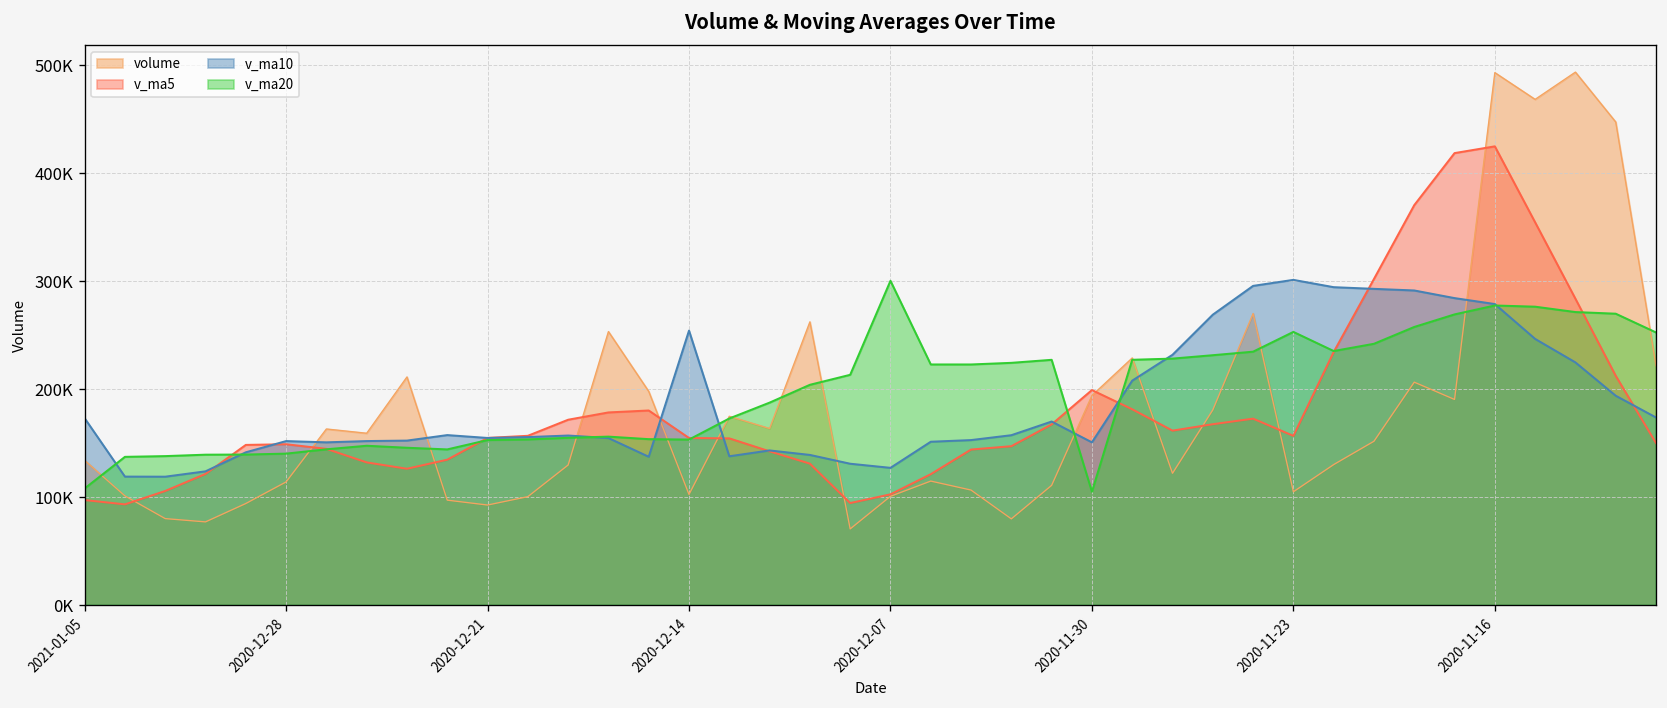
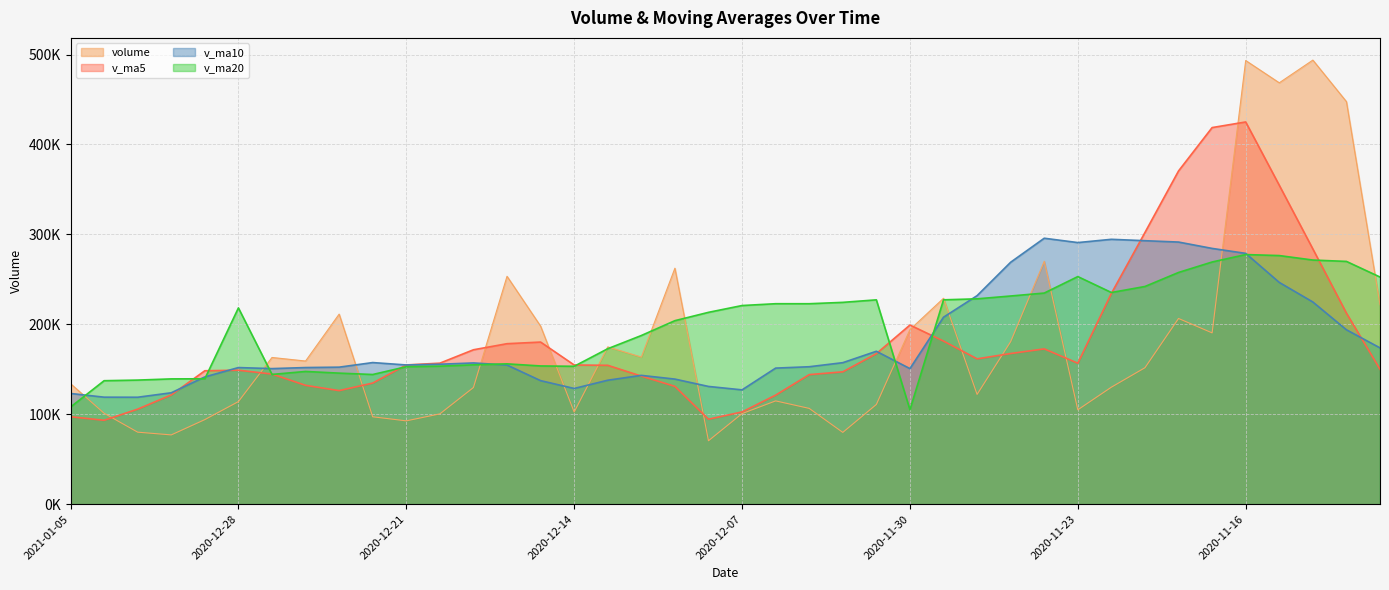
v_ma10, 2021-01-05: 170000 -> 120000
v_ma20, 2020-12-28: 140000 -> 220000
v_ma10, 2020-12-14: 250000 -> 130000
v_ma20, 2020-12-07: 300000 -> 220000
v_ma10, 2020-11-23: 300000 -> 290000
